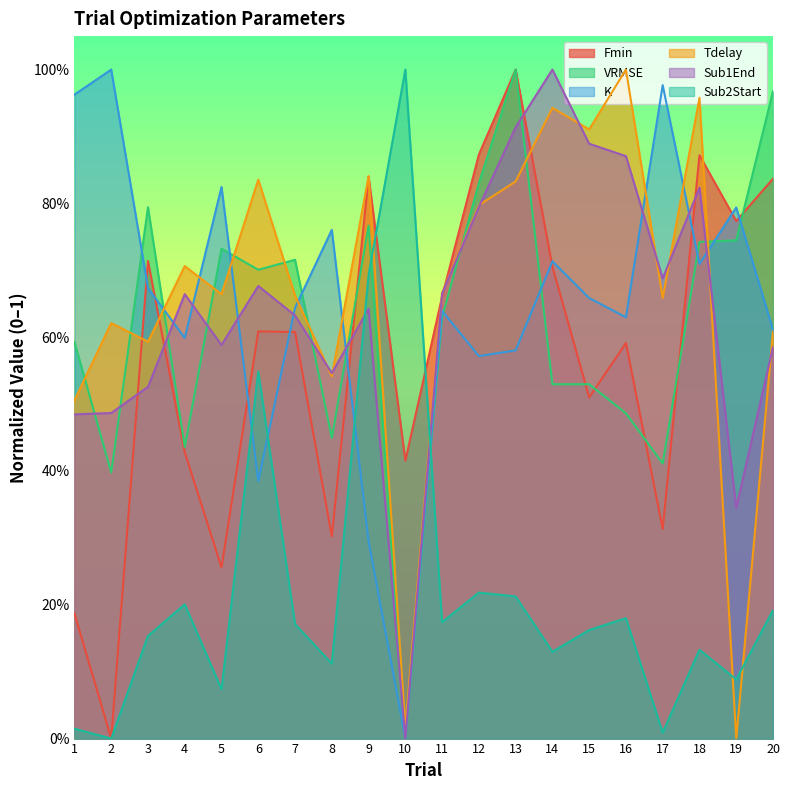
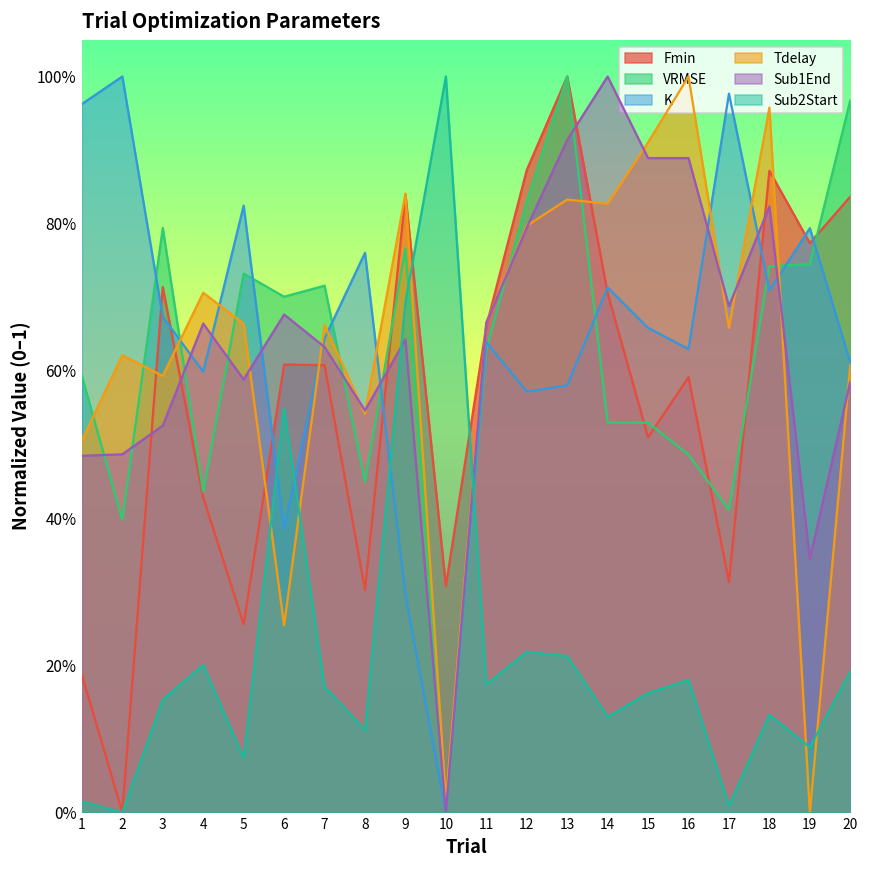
Tdelay, 6: 84% -> 25%
Fmin, 10: 42% -> 31%
Tdelay, 14: 94% -> 83%
Sub1End, 16: 87% -> 89%
